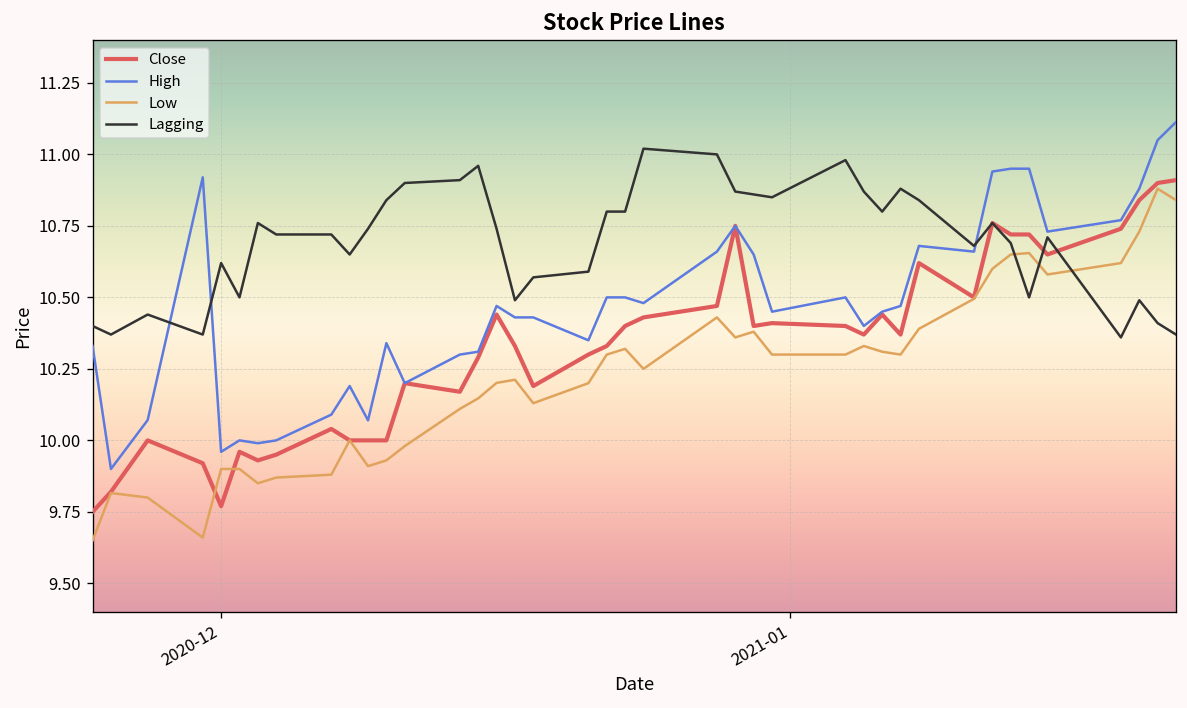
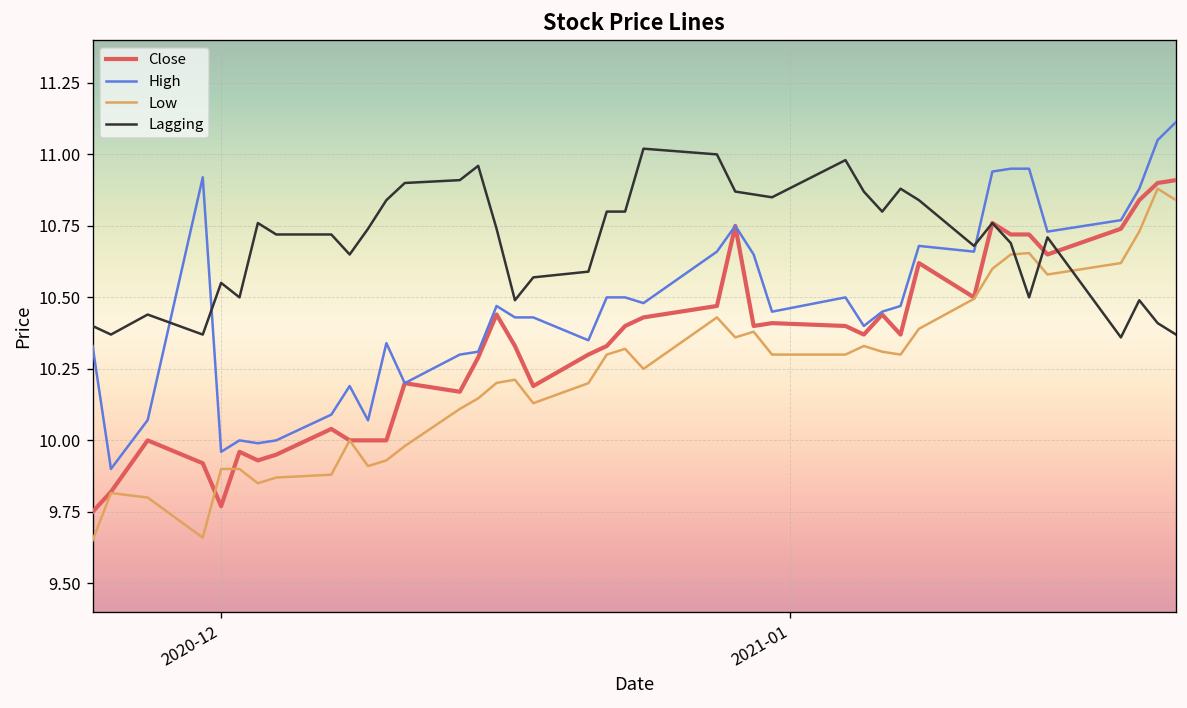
Lagging, 2020-12: 10.62 -> 10.55
